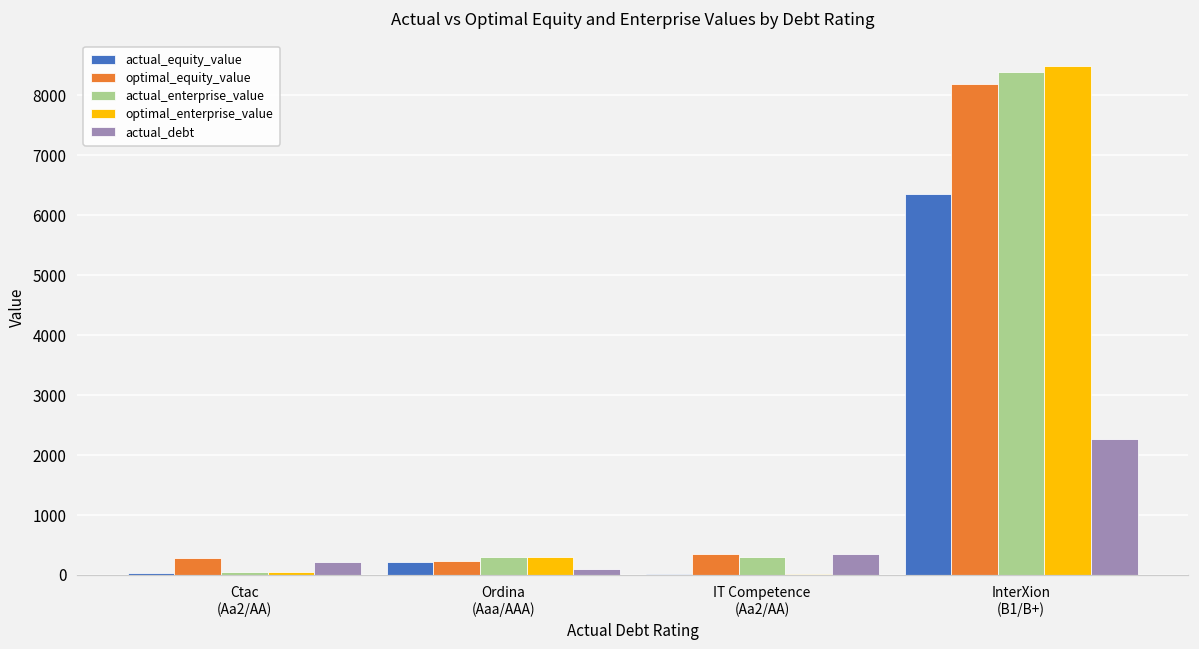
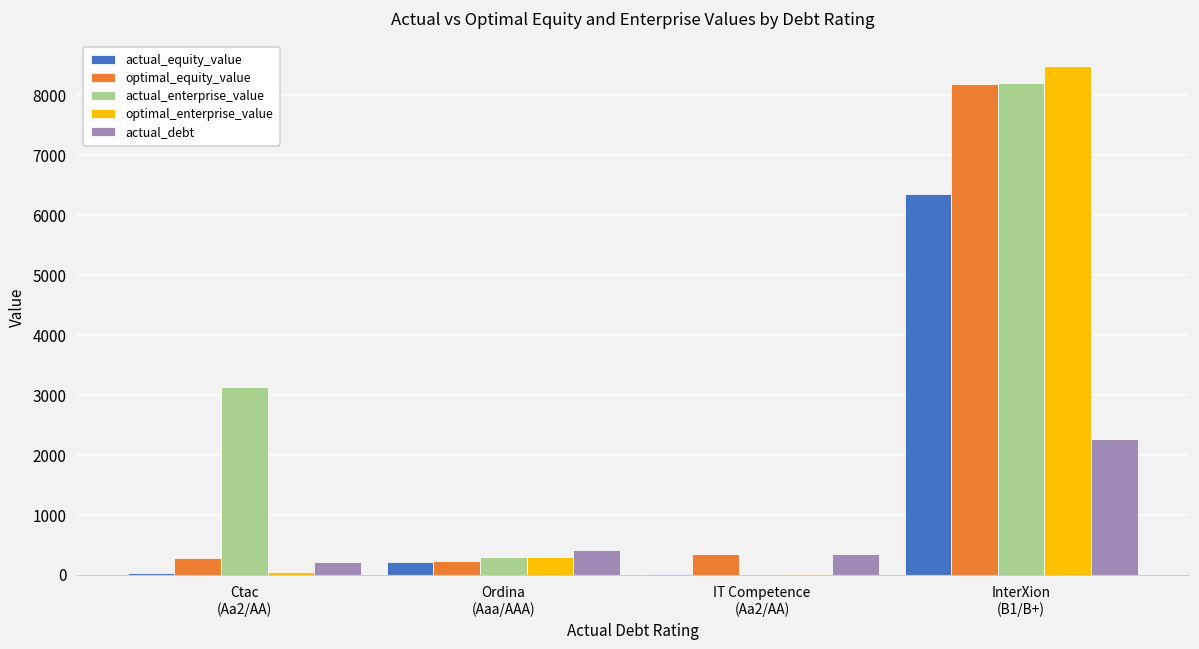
actual_enterprise_value, Ctac (Aa2/AA): 0 -> 3100
actual_debt, Ordina (Aaa/AAA): 100 -> 400
actual_enterprise_value, IT Competence (Aa2/AA): 300 -> 0
actual_enterprise_value, InterXion (B1/B+): 8400 -> 8200
